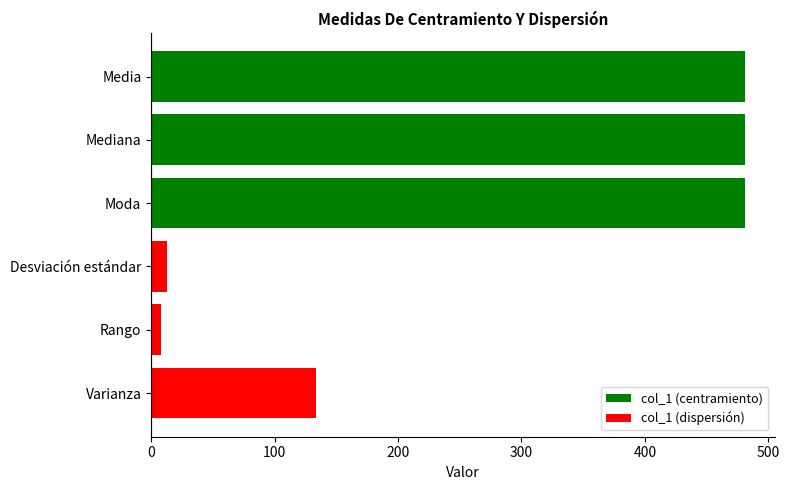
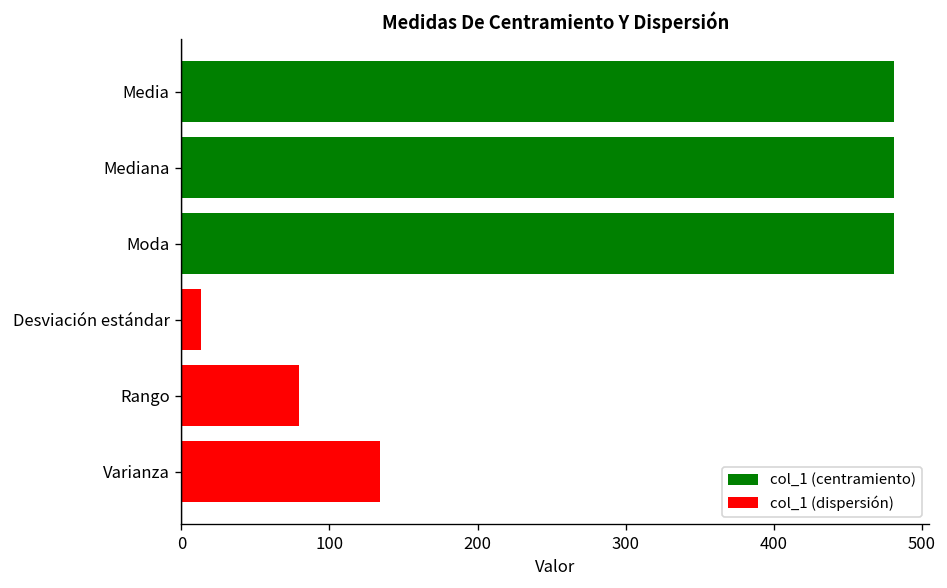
Rango: 8 -> 80
